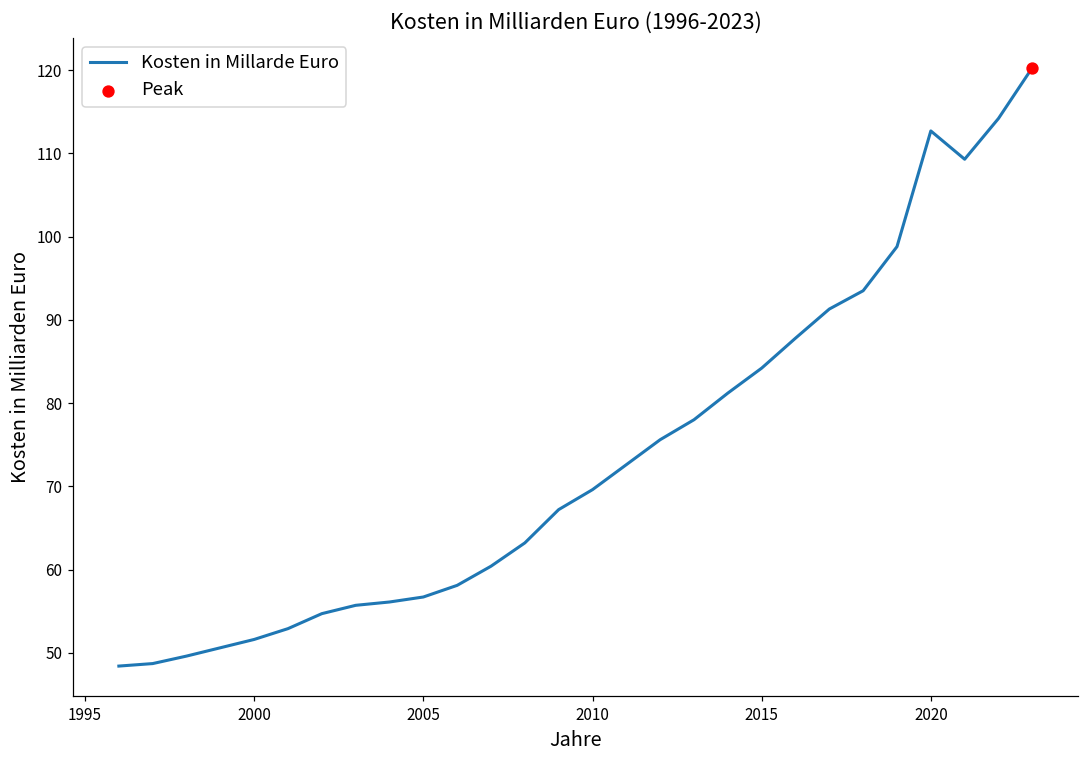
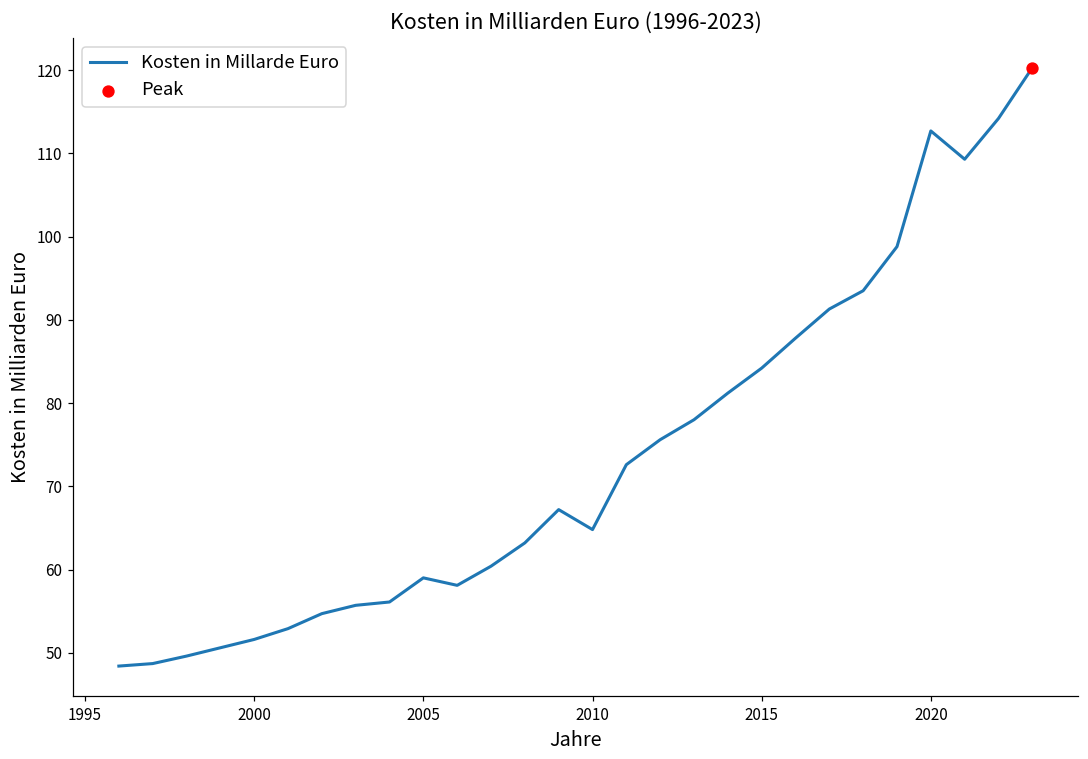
Kosten in Millarde Euro, 2005: 57 -> 59
Kosten in Millarde Euro, 2010: 70 -> 65
